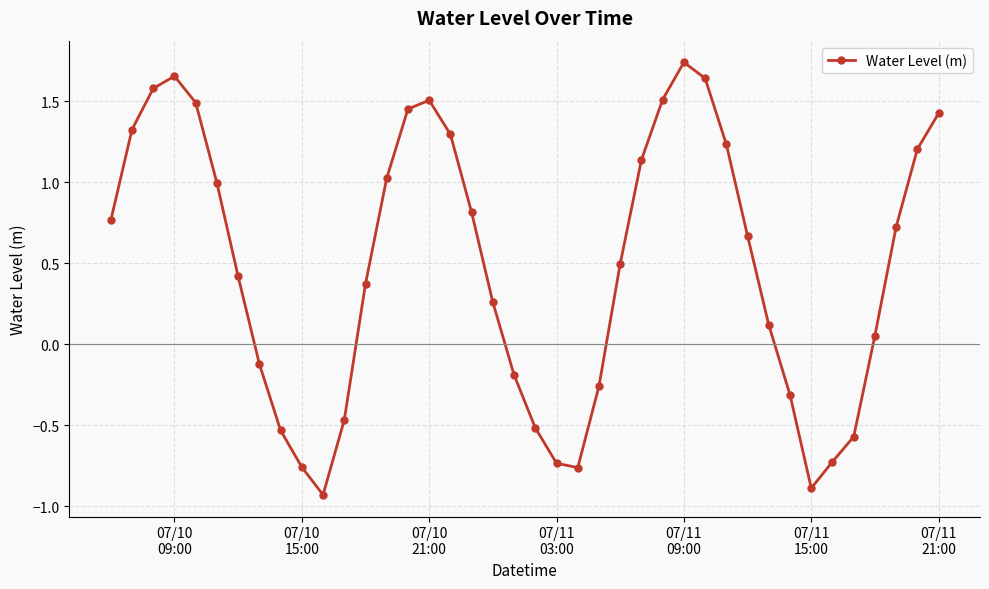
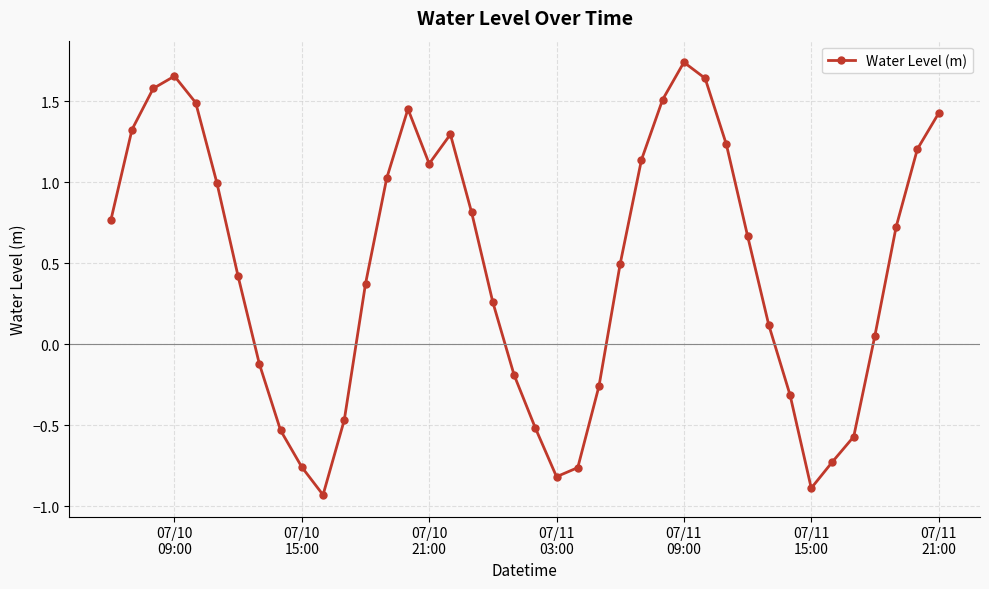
07/10 21:00: 1.51 -> 1.12
07/11 03:00: -0.74 -> -0.82
